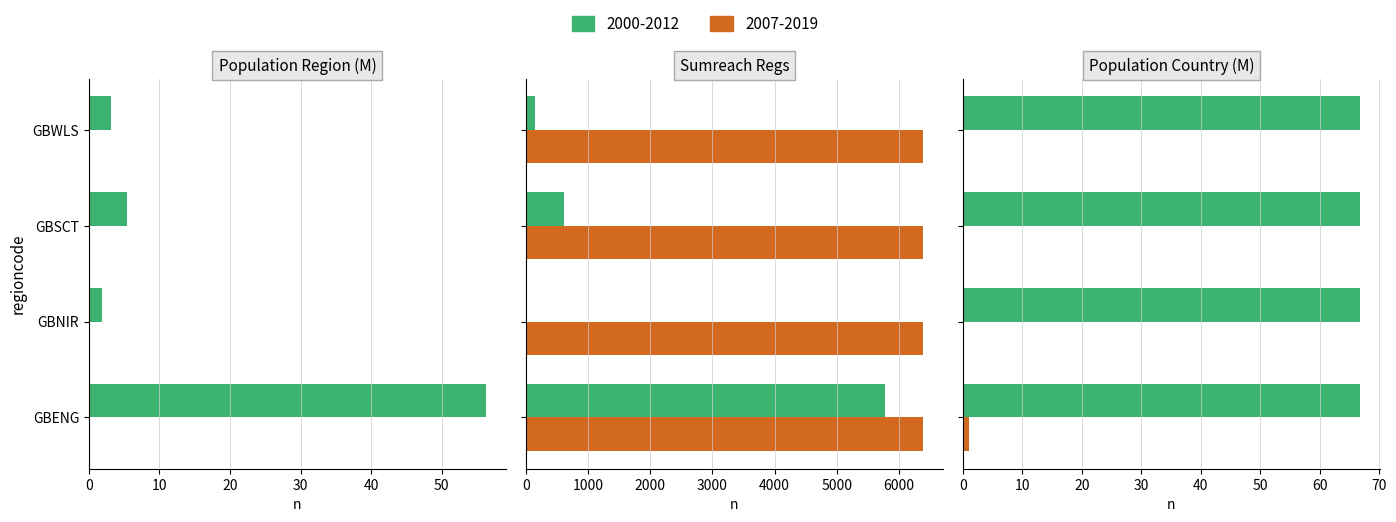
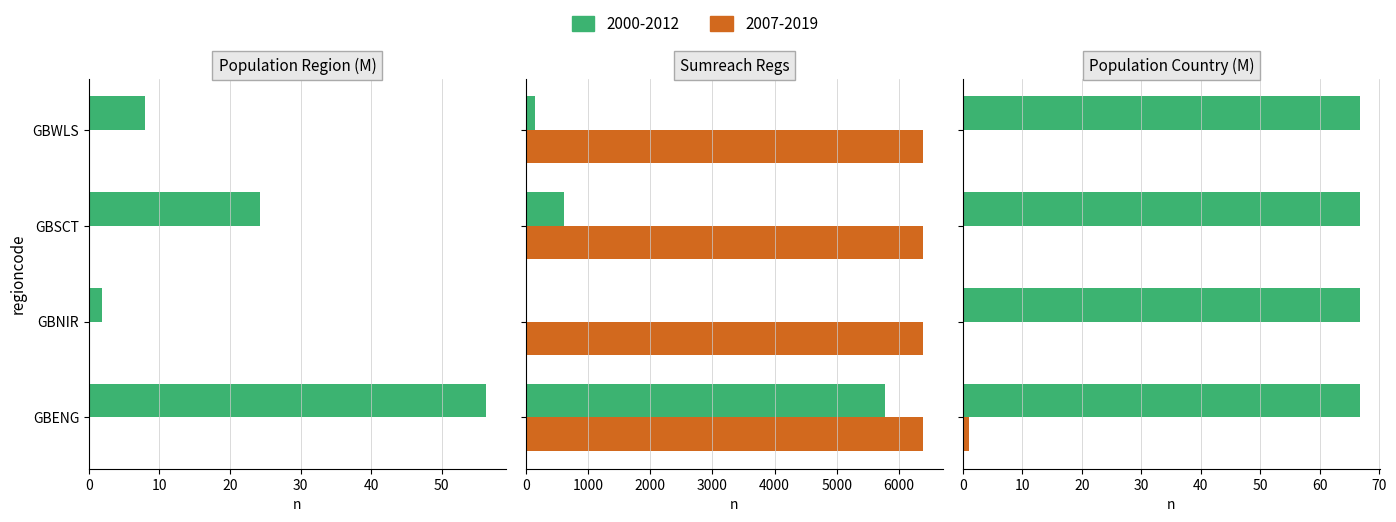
Population Region (M), 2000-2012, GBWLS: 3 -> 8
Population Region (M), 2000-2012, GBSCT: 5 -> 24
